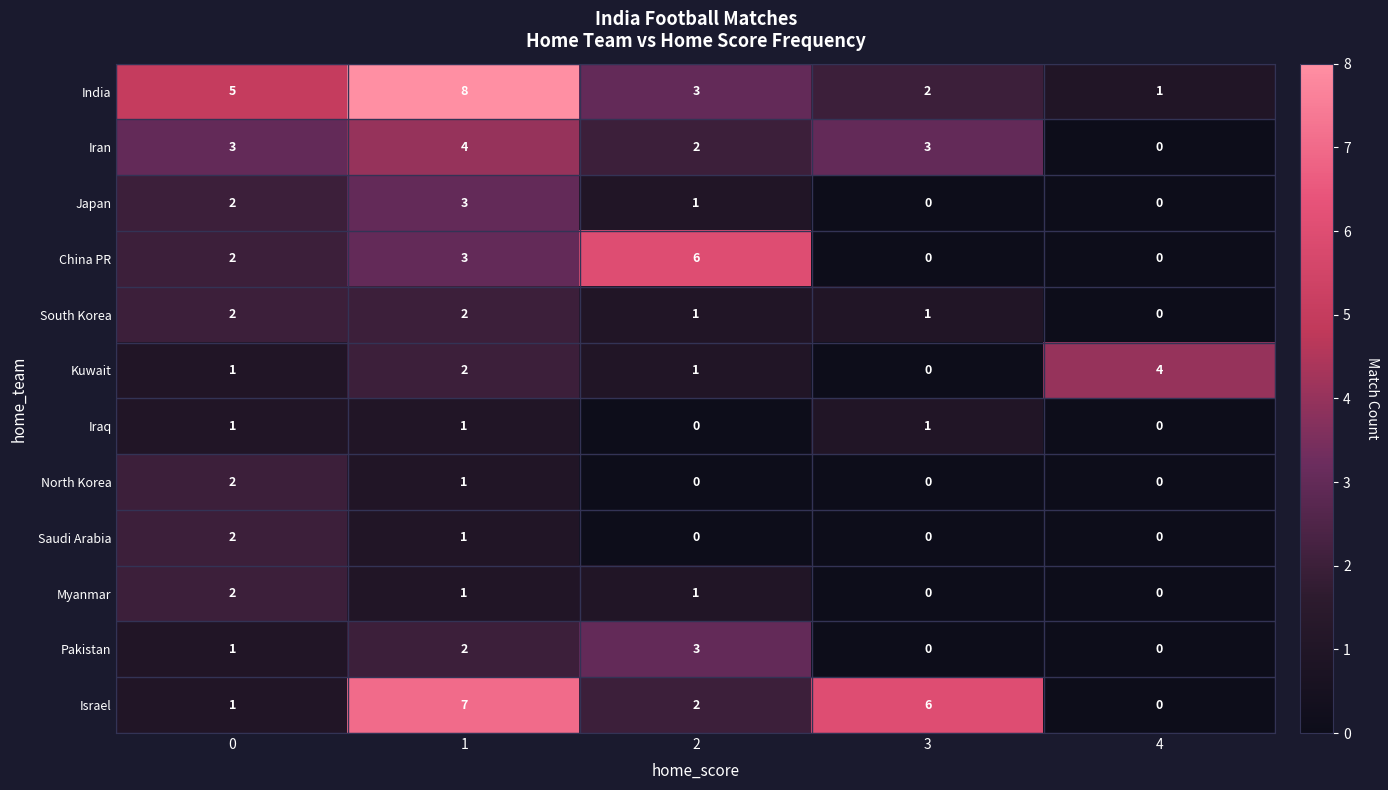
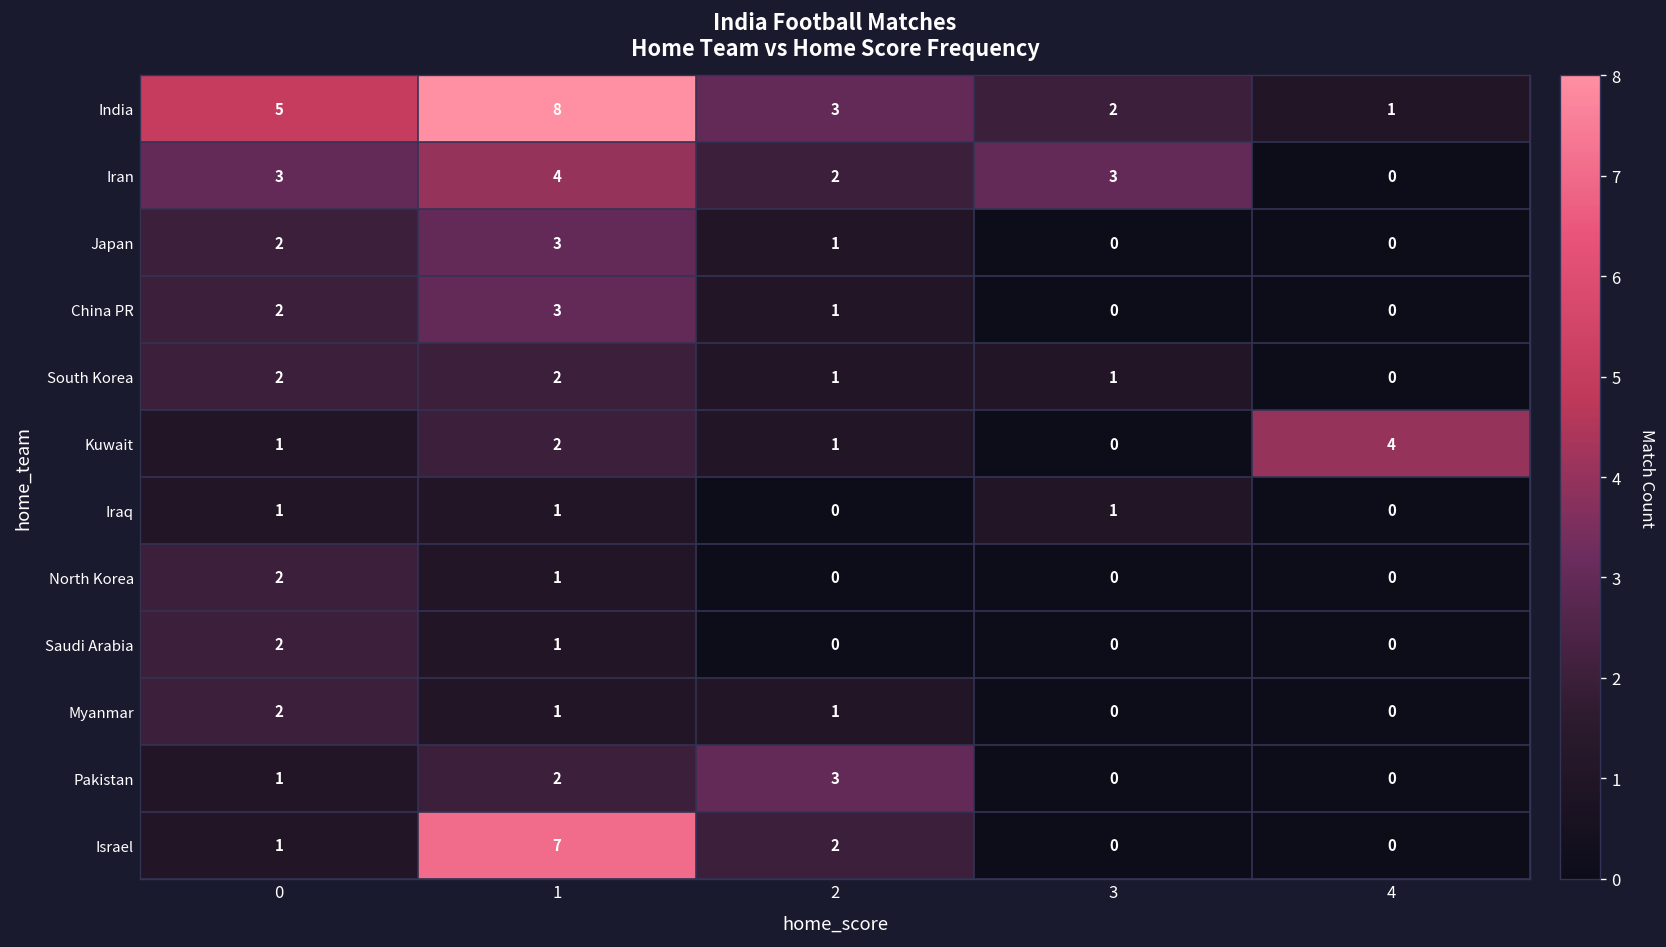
China PR, 2: 6 -> 1
Israel, 3: 6 -> 0
